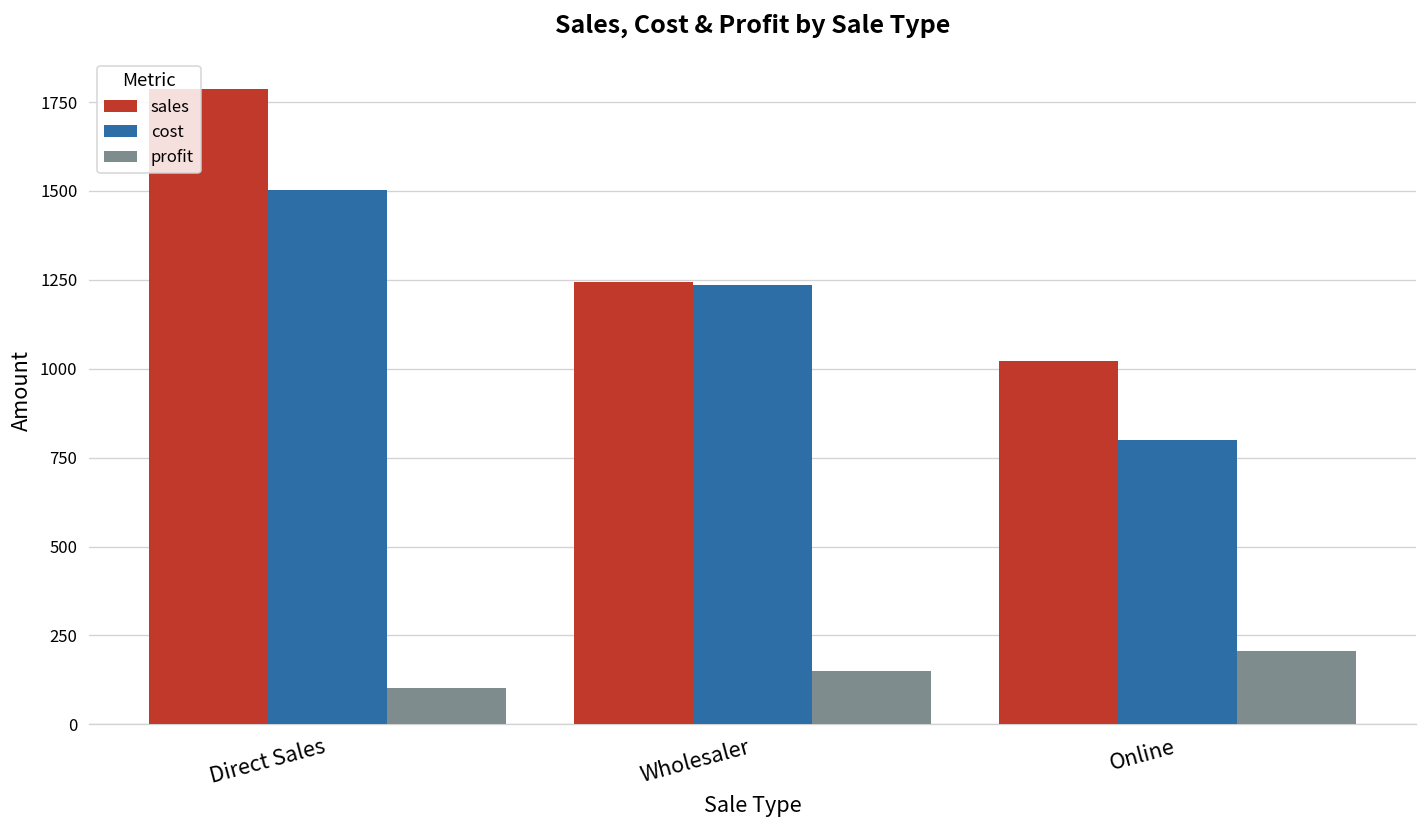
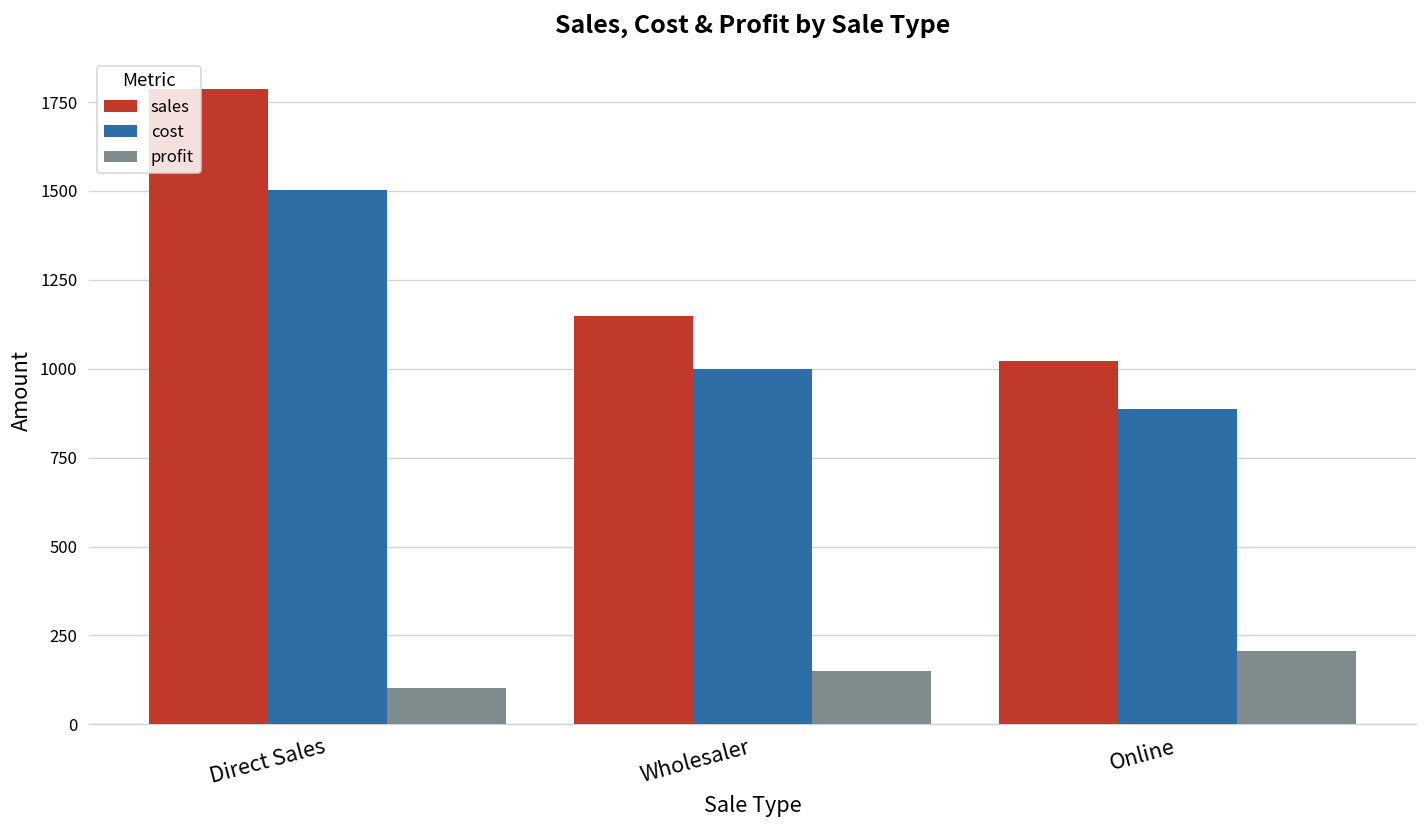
sales, Wholesaler: 1240 -> 1150
cost, Wholesaler: 1230 -> 1000
cost, Online: 800 -> 890
